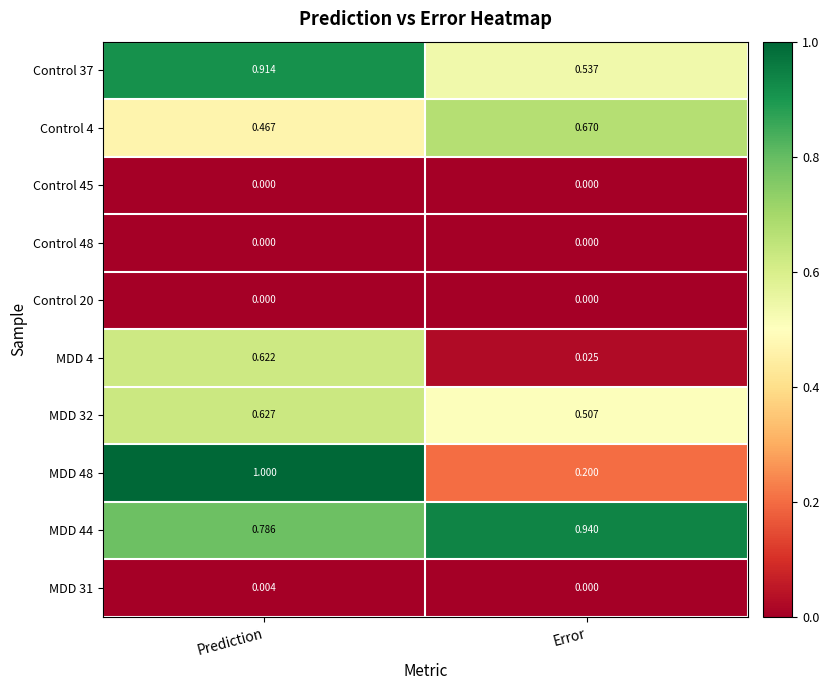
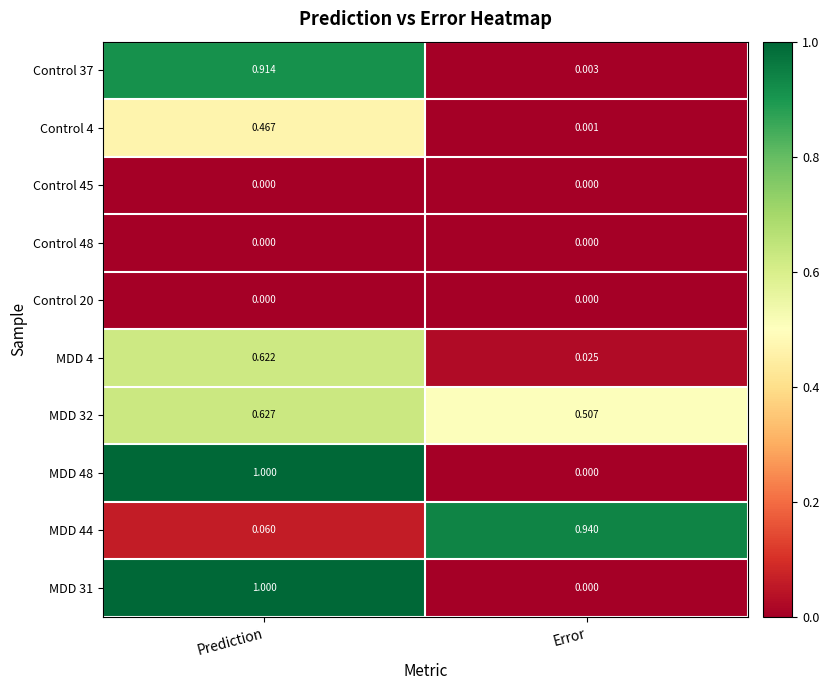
Control 37, Error: 0.537 -> 0.003
Control 4, Error: 0.670 -> 0.001
MDD 48, Error: 0.200 -> 0.000
MDD 44, Prediction: 0.786 -> 0.060
MDD 31, Prediction: 0.004 -> 1.000
